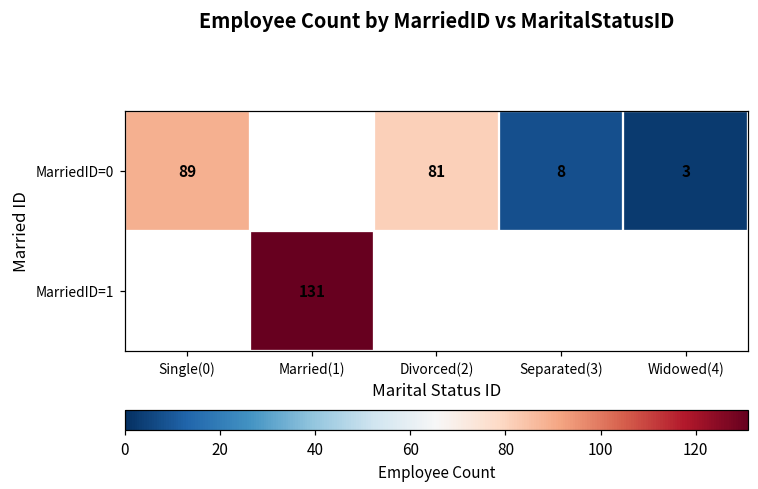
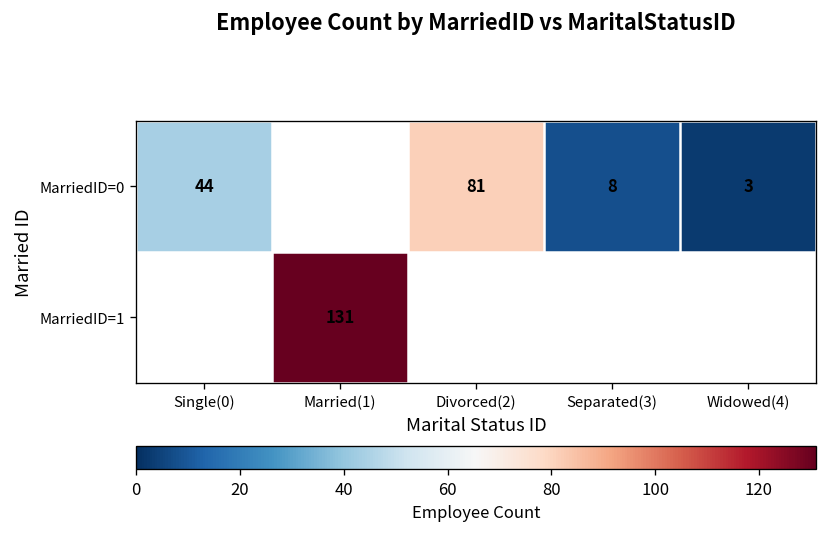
MarriedID=0, Single(0): 89 -> 44
